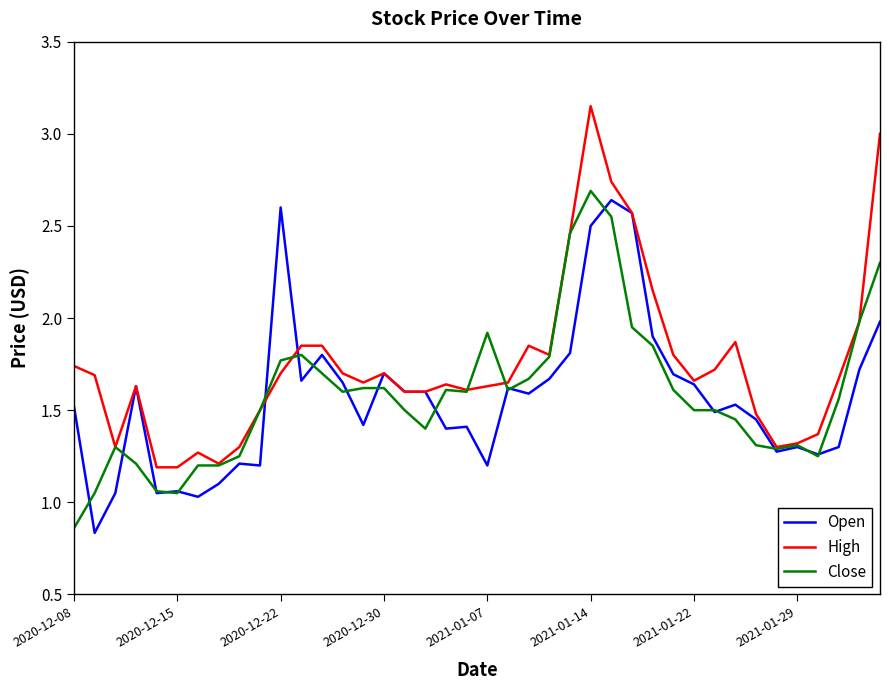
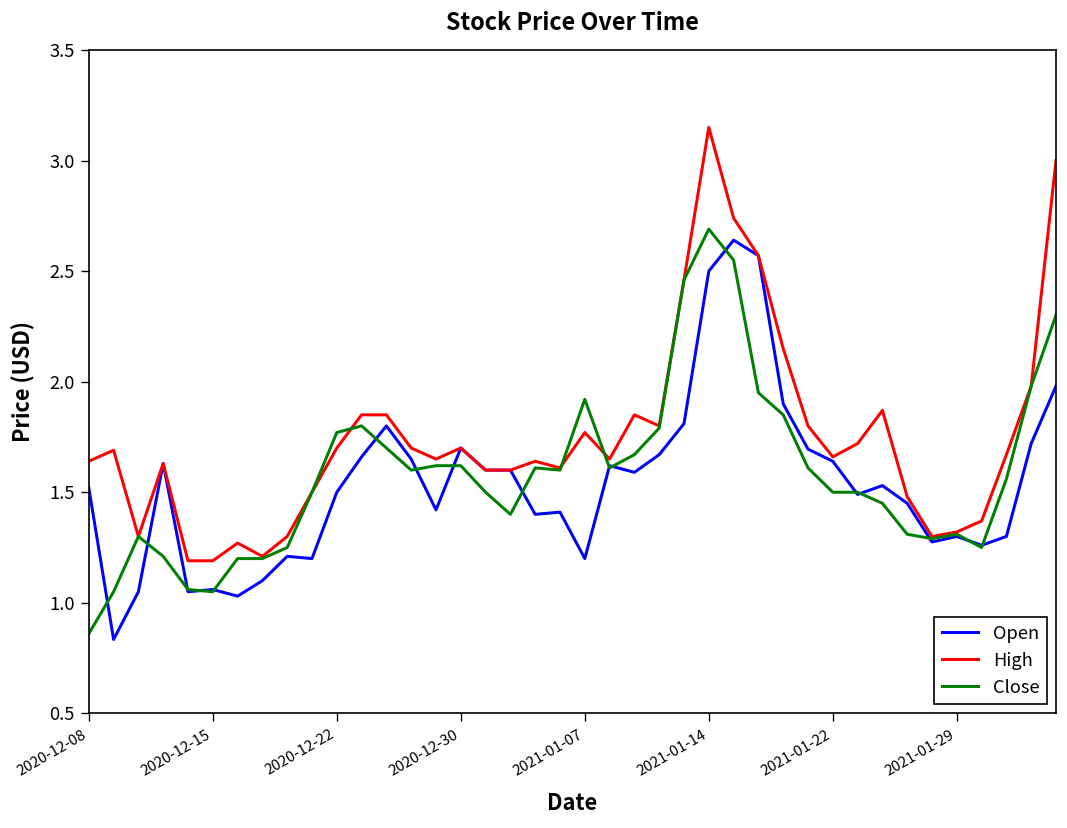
High, 2020-12-08: 1.74 -> 1.64
Open, 2020-12-22: 2.6 -> 1.5
High, 2021-01-07: 1.63 -> 1.77
